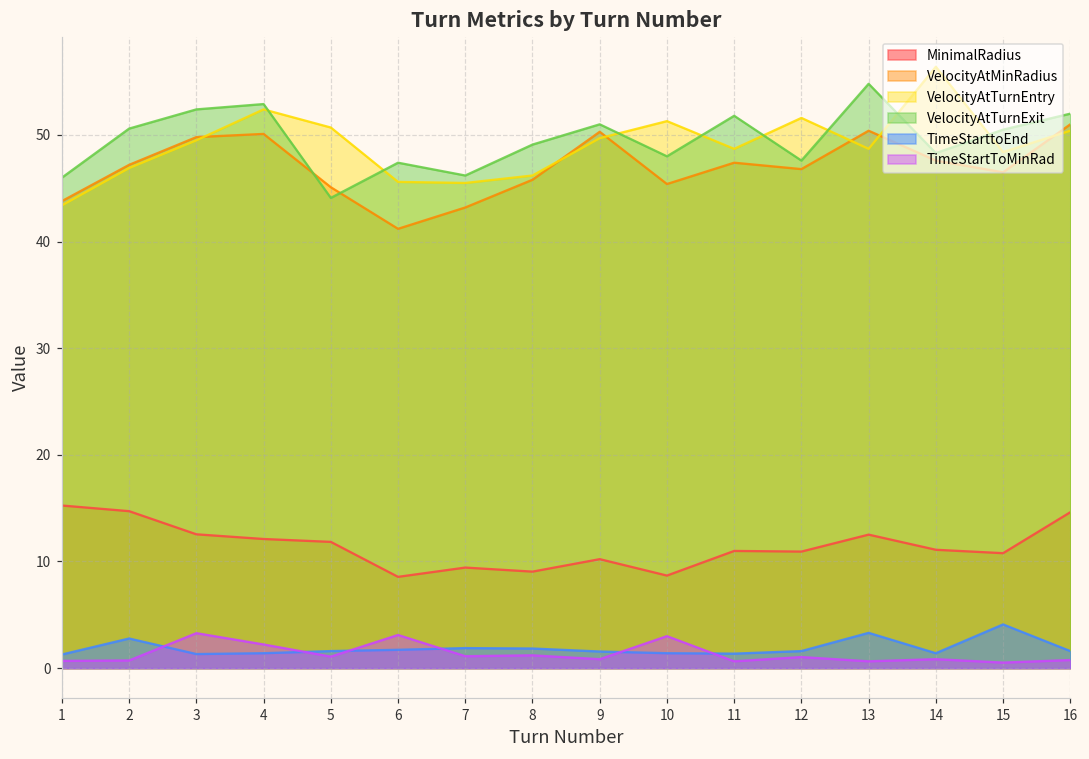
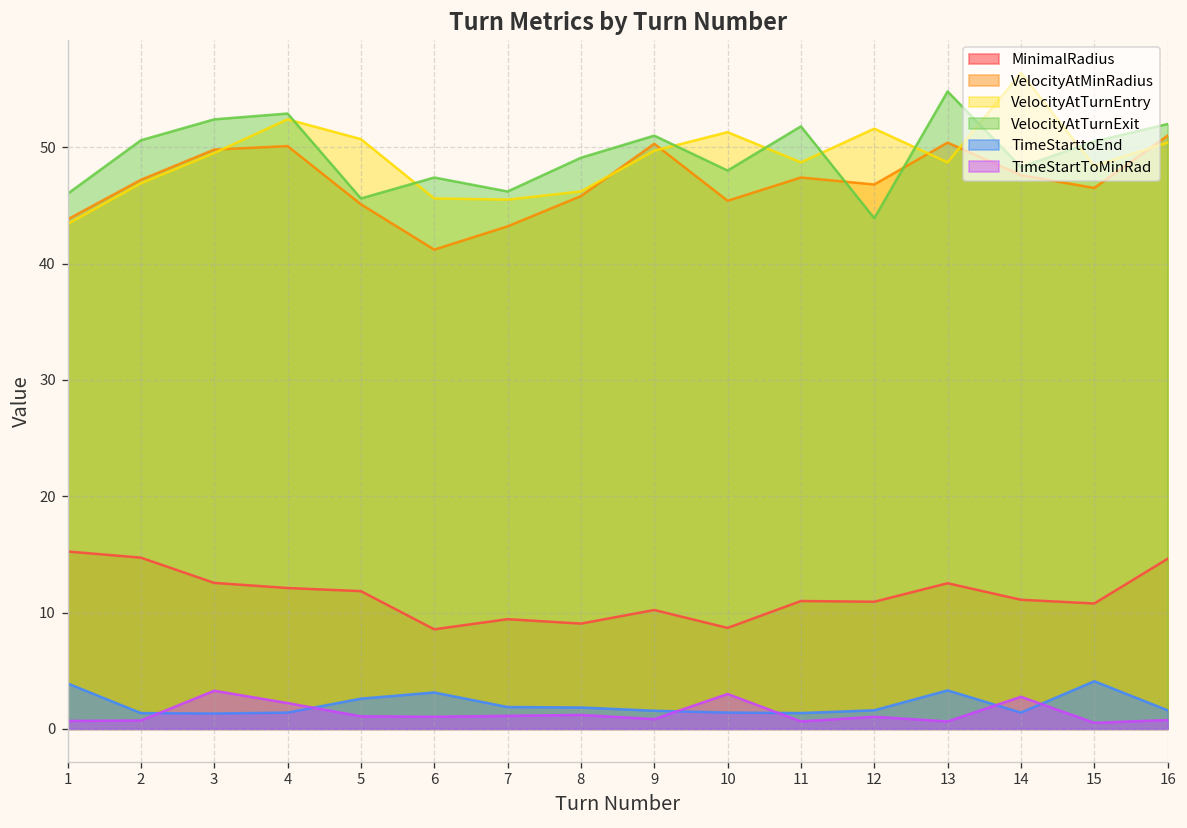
TimeStarttoEnd, 1: 1 -> 4
TimeStarttoEnd, 2: 3 -> 1
VelocityAtTurnExit, 5: 44 -> 46
TimeStarttoEnd, 5: 2 -> 3
TimeStarttoEnd, 6: 2 -> 3
TimeStartToMinRad, 6: 3 -> 1
VelocityAtTurnExit, 12: 48 -> 44
TimeStartToMinRad, 14: 1 -> 3
